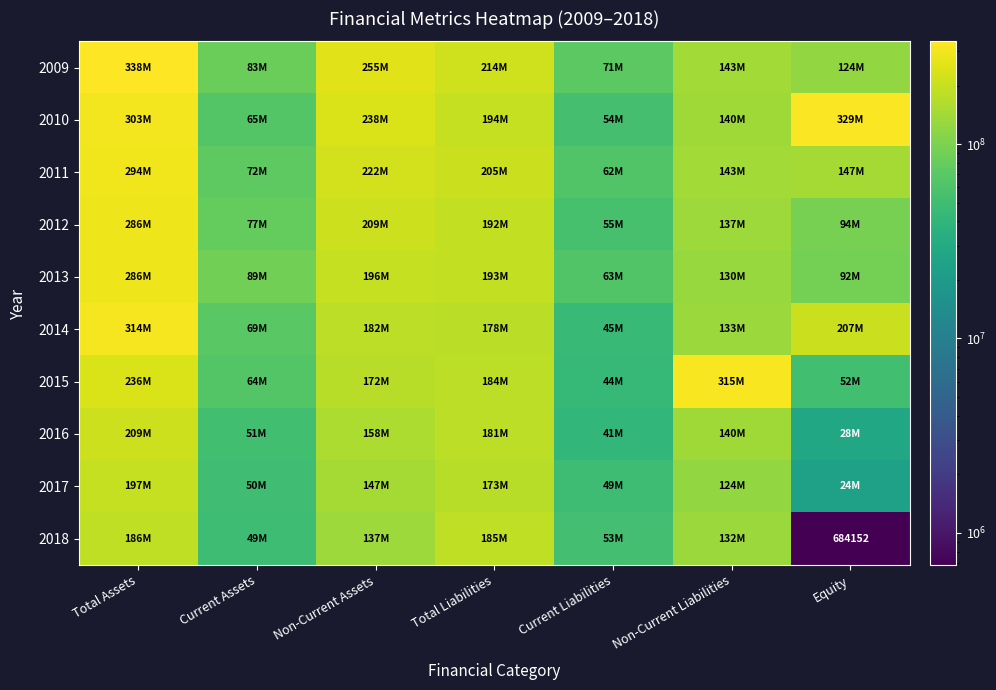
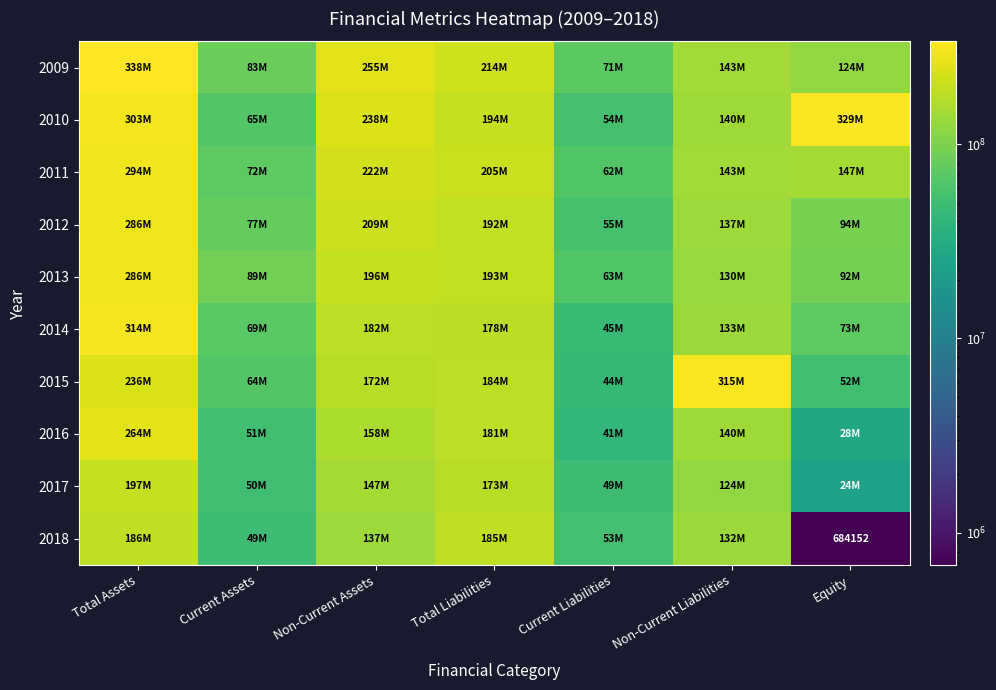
2014, Equity: 207M -> 73M
2016, Total Assets: 209M -> 264M
